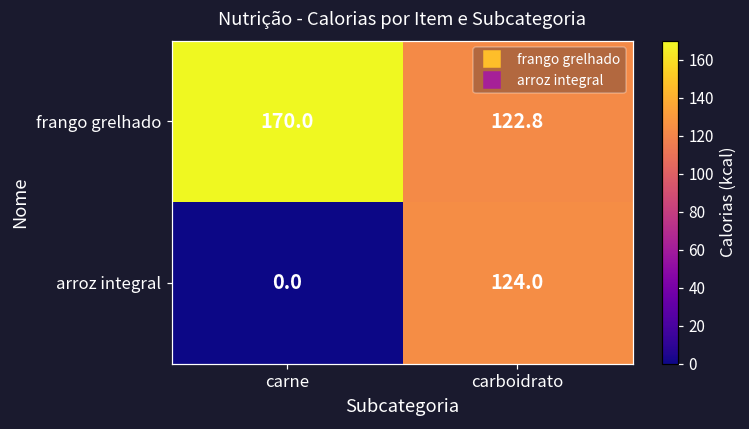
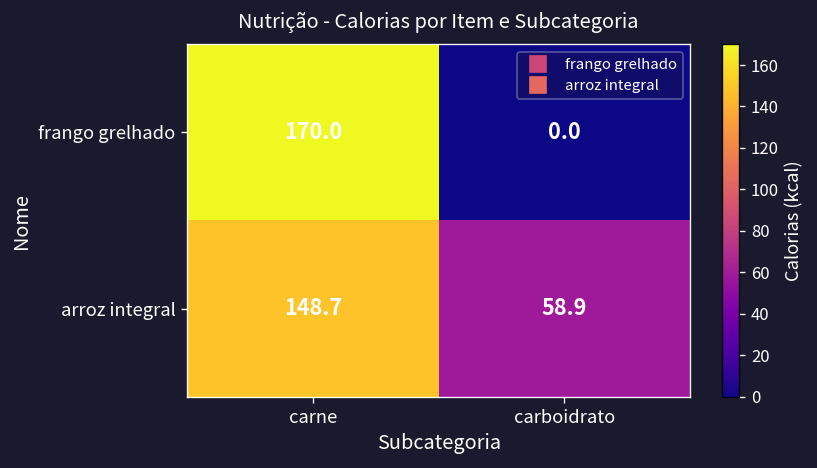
frango grelhado, carboidrato: 122.8 -> 0.0
arroz integral, carne: 0.0 -> 148.7
arroz integral, carboidrato: 124.0 -> 58.9
